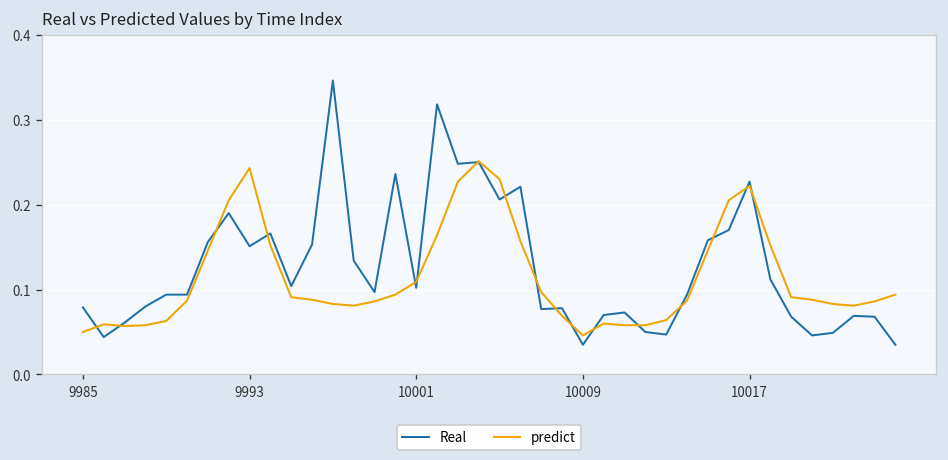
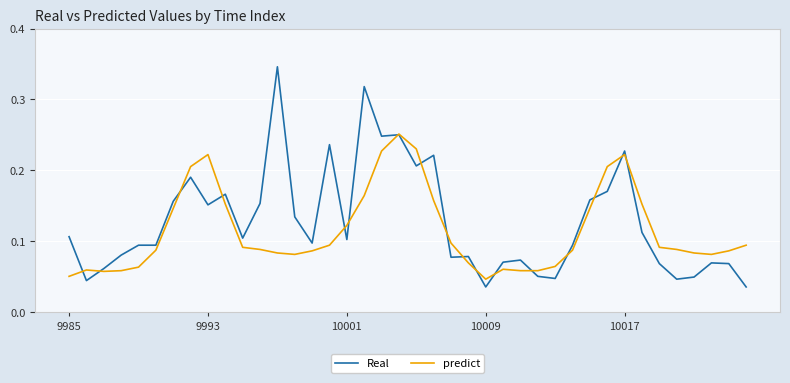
Real, 9985: 0.08 -> 0.11
predict, 9993: 0.24 -> 0.22
predict, 10001: 0.11 -> 0.12
